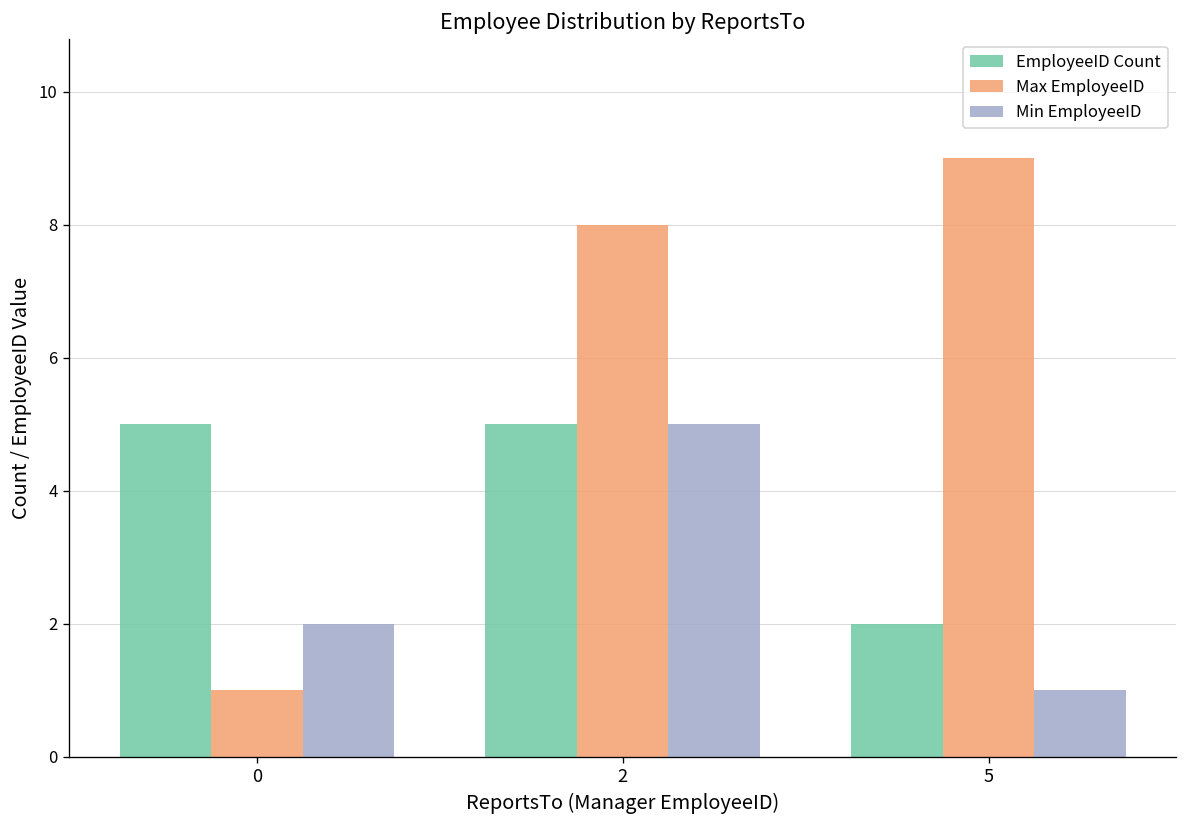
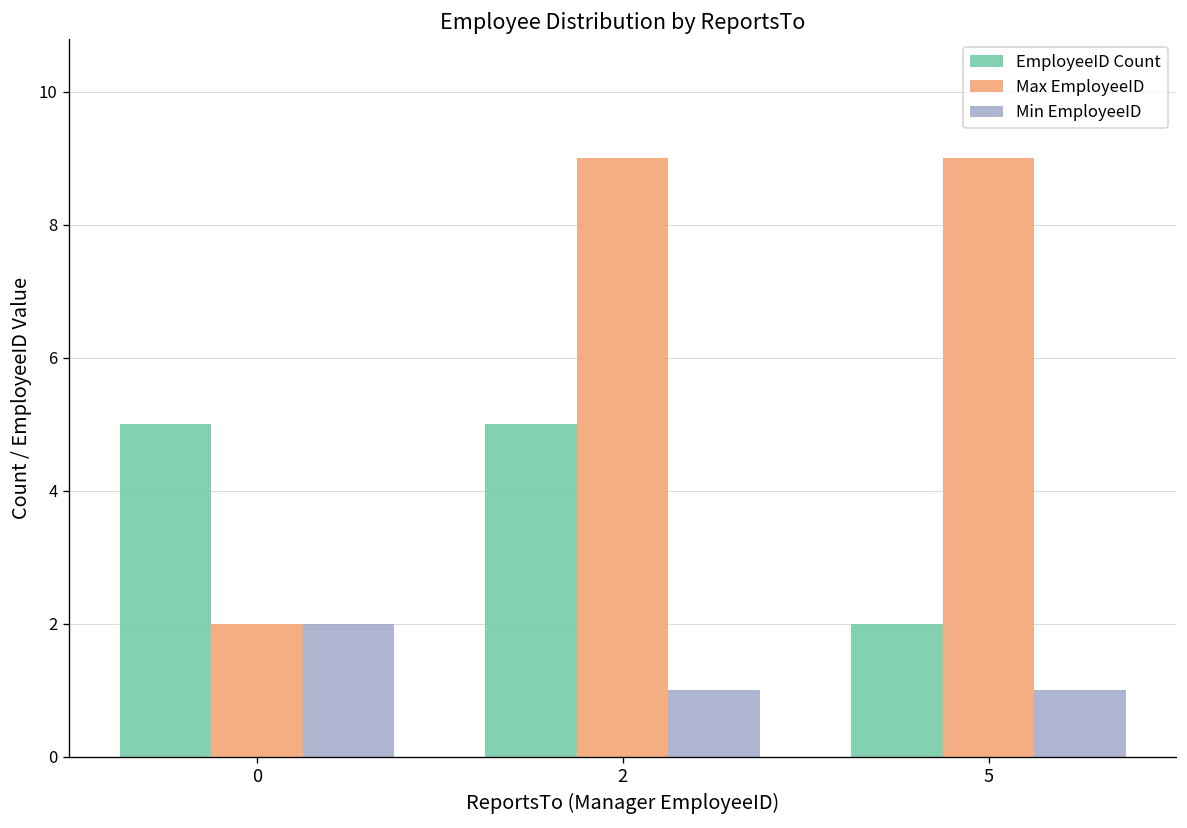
Max EmployeeID, 0: 1 -> 2
Max EmployeeID, 2: 8 -> 9
Min EmployeeID, 2: 5 -> 1
